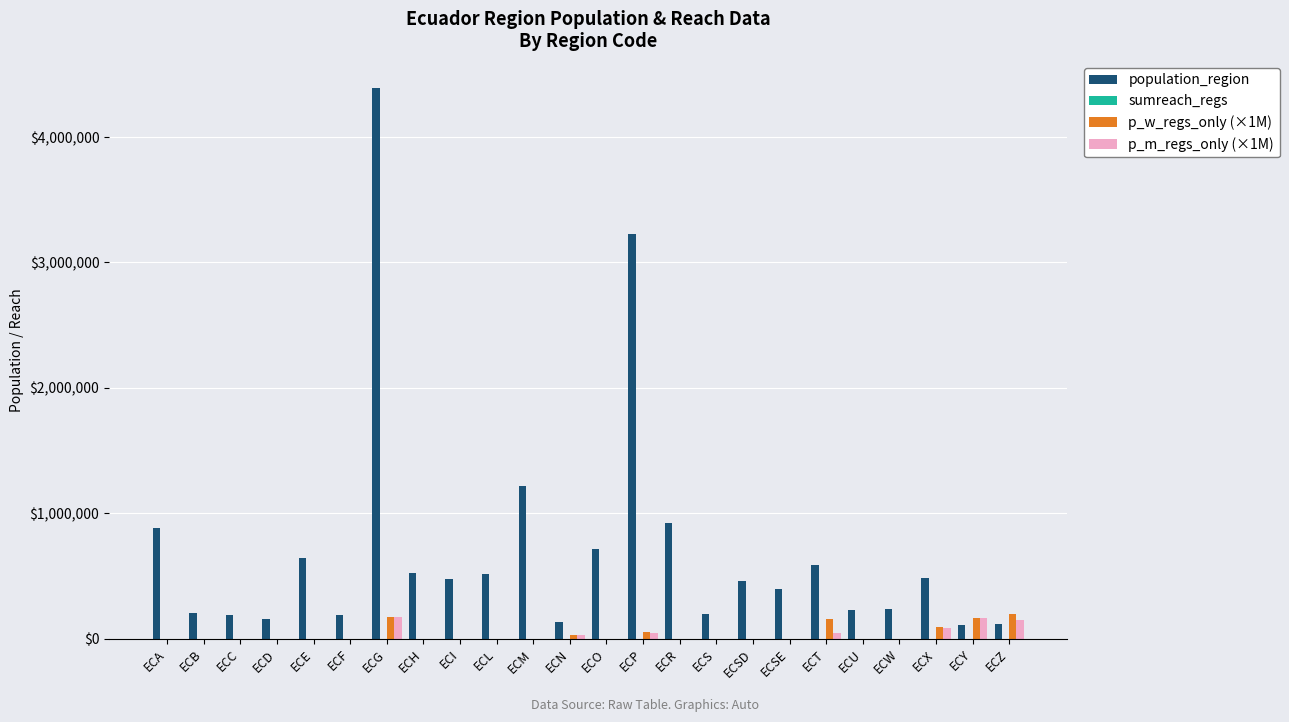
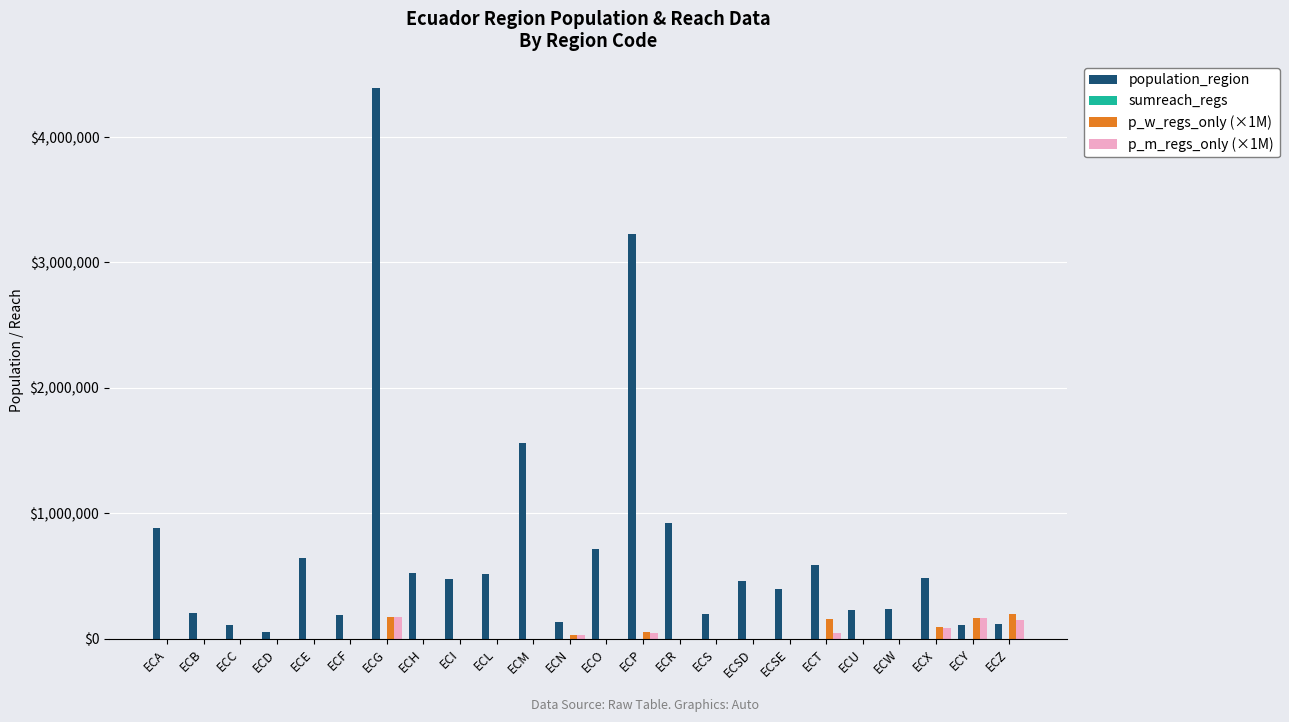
population_region, ECC: $190,000 -> $110,000
population_region, ECD: $160,000 -> $60,000
population_region, ECM: $1,220,000 -> $1,560,000
